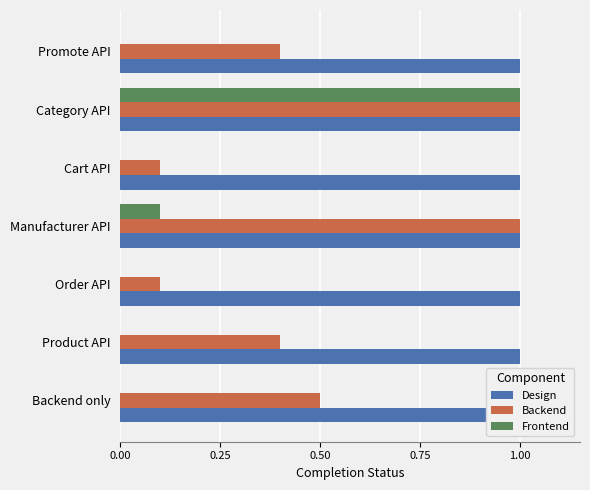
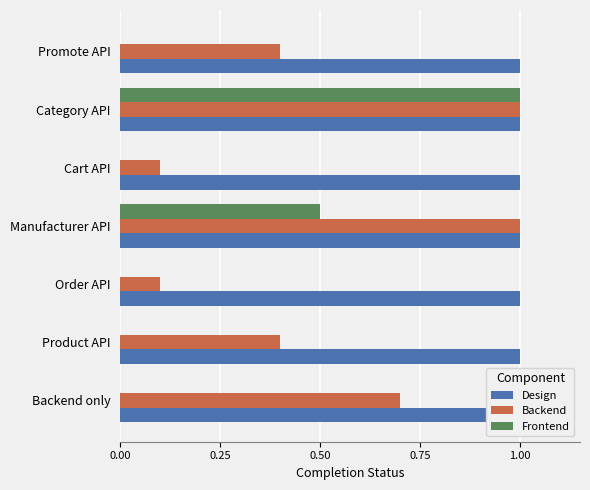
Frontend, Manufacturer API: 0.1 -> 0.5
Backend, Backend only: 0.5 -> 0.7
